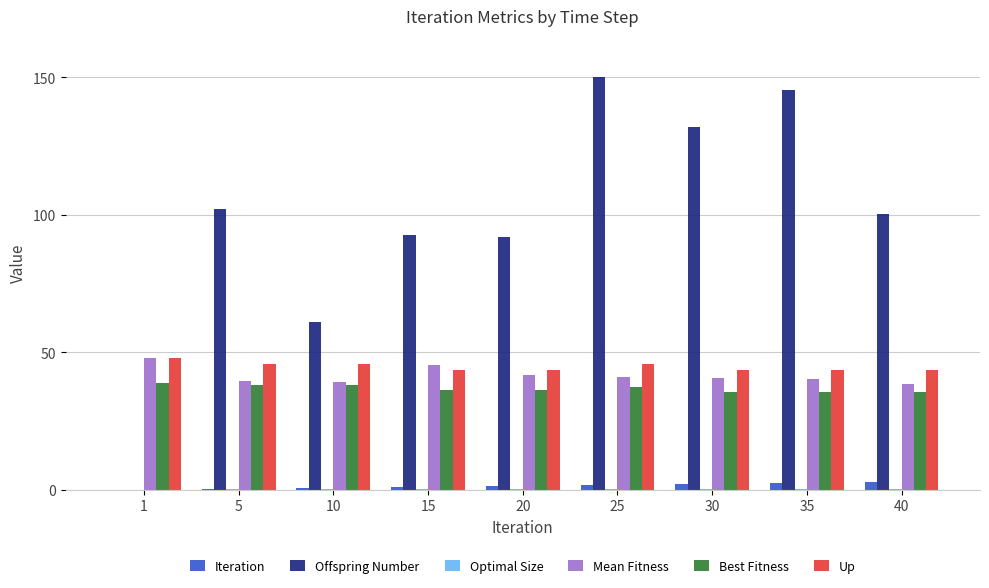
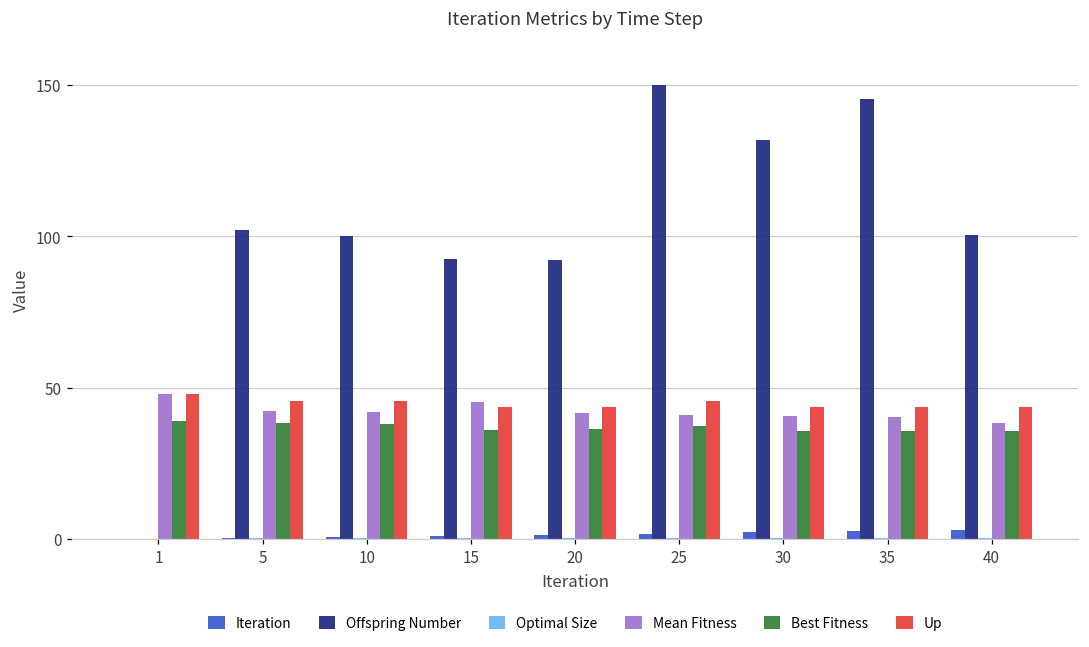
Mean Fitness, 5: 39 -> 42
Offspring Number, 10: 61 -> 100
Mean Fitness, 10: 39 -> 42
